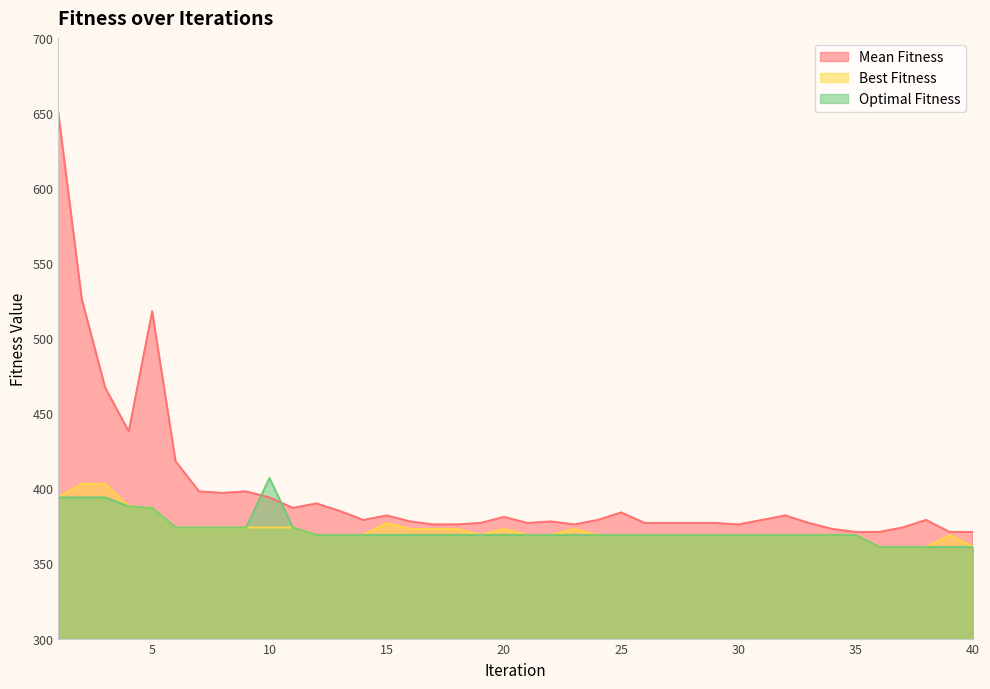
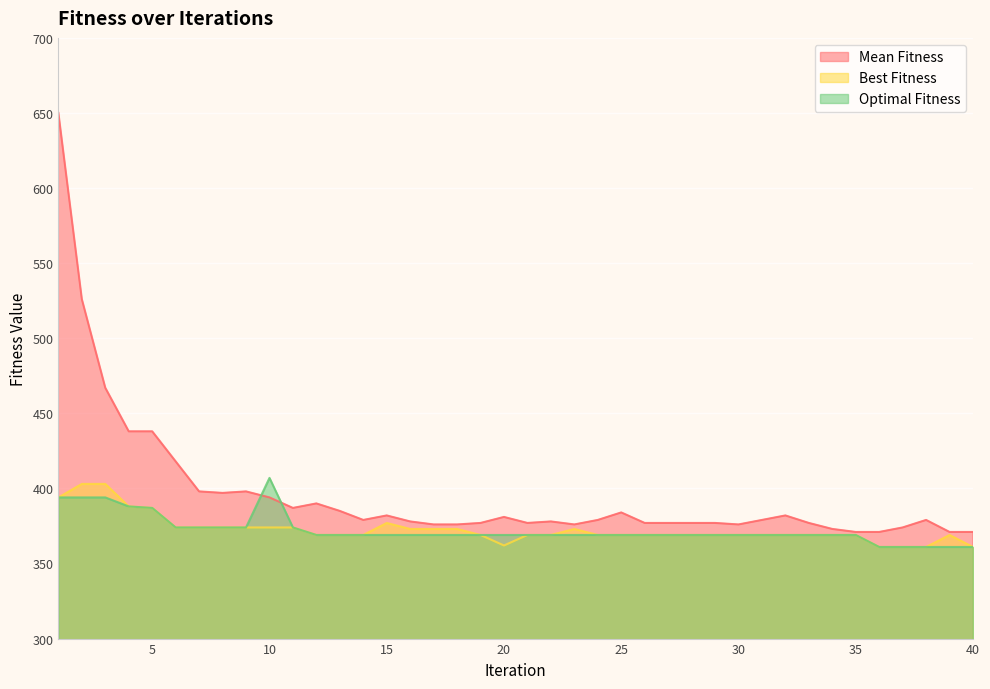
Mean Fitness, 5: 518 -> 438
Best Fitness, 20: 373 -> 362
